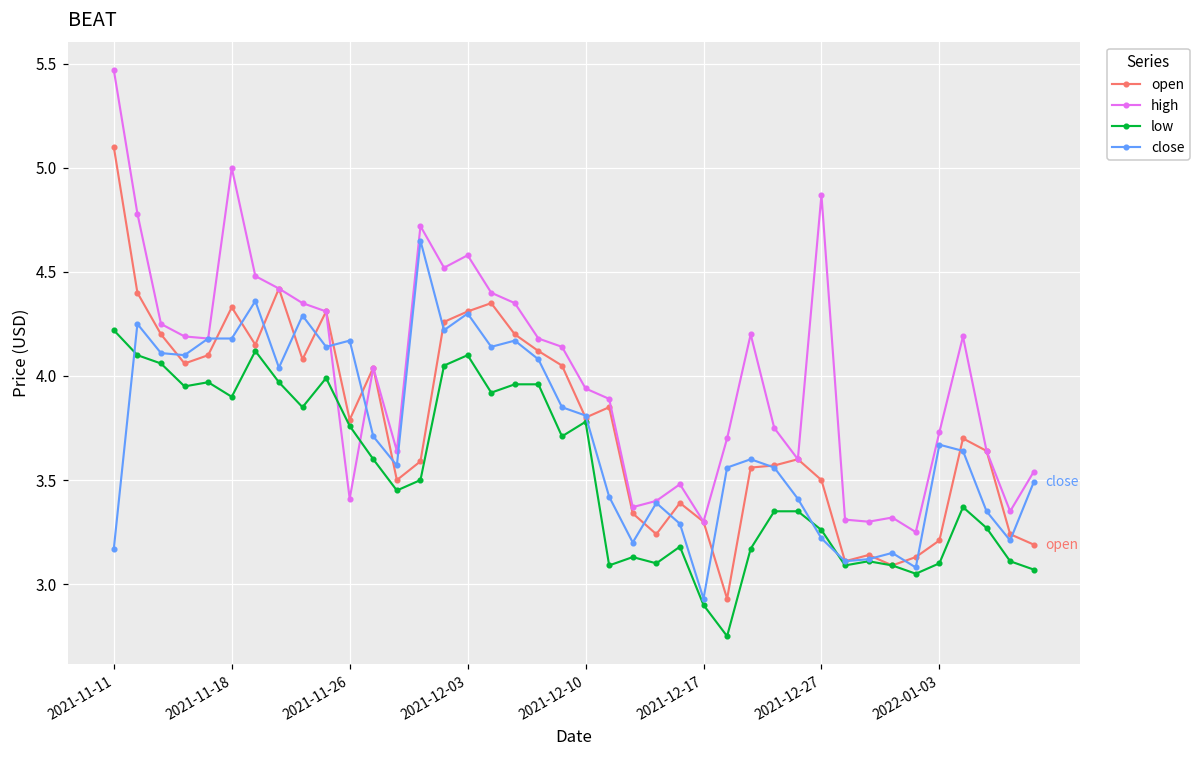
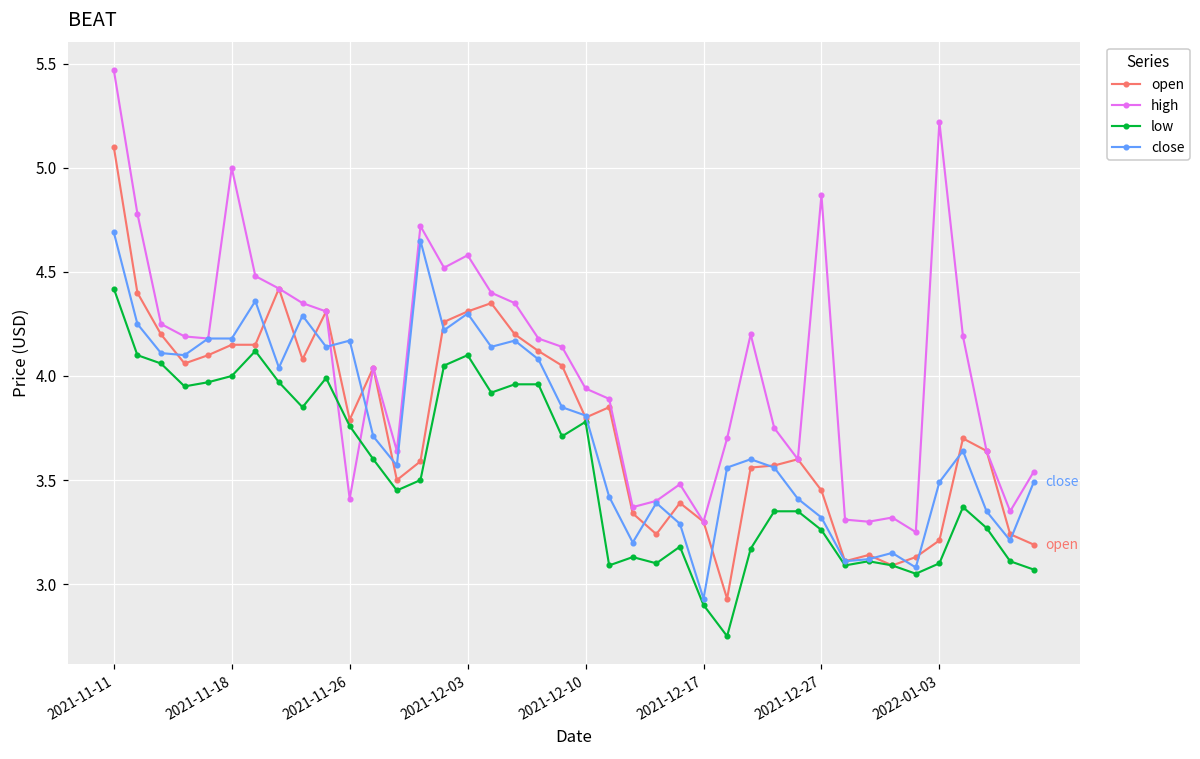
low, 2021-11-11: 4.22 -> 4.42
close, 2021-11-11: 3.17 -> 4.69
open, 2021-11-18: 4.33 -> 4.15
low, 2021-11-18: 3.9 -> 4.0
open, 2021-12-27: 3.50 -> 3.45
close, 2021-12-27: 3.22 -> 3.32
high, 2022-01-03: 3.73 -> 5.22
close, 2022-01-03: 3.67 -> 3.49
